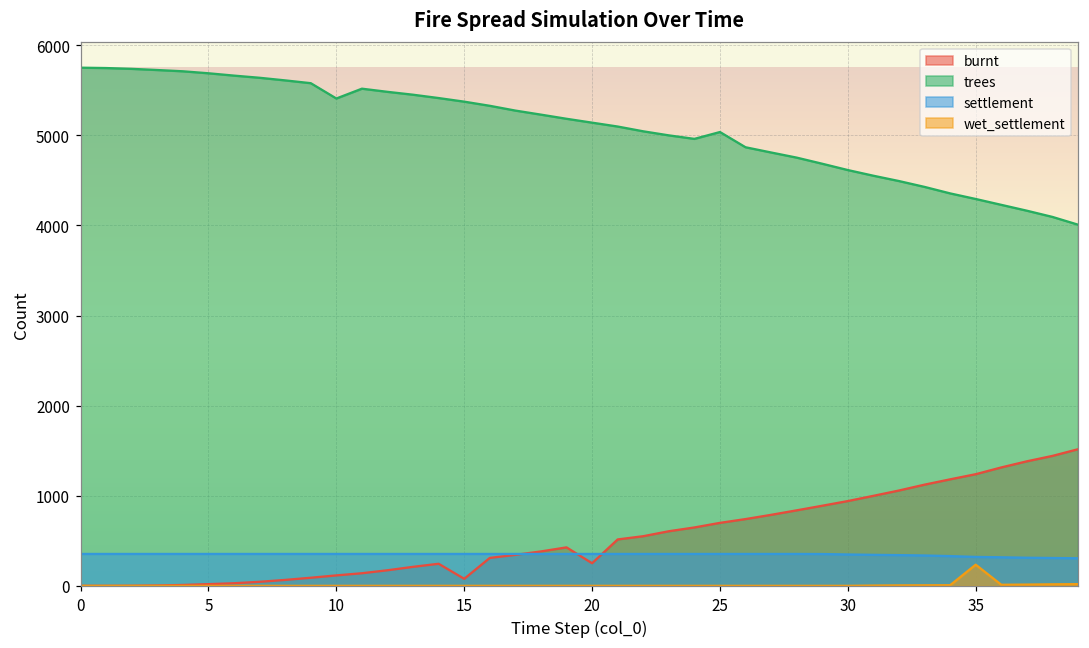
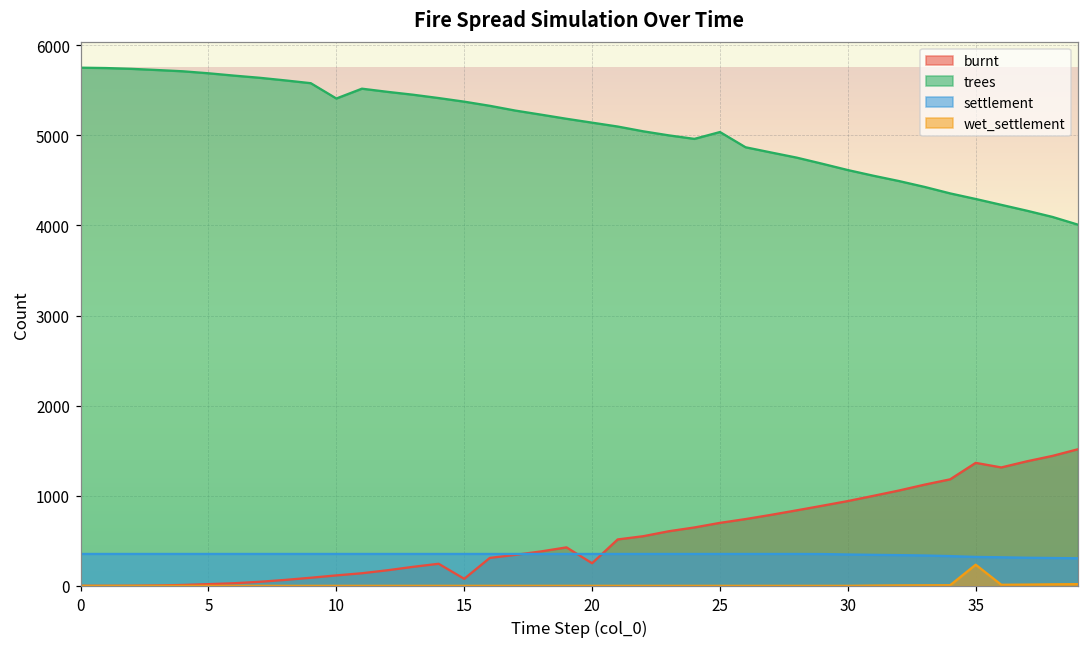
burnt, 35: 1200 -> 1400
